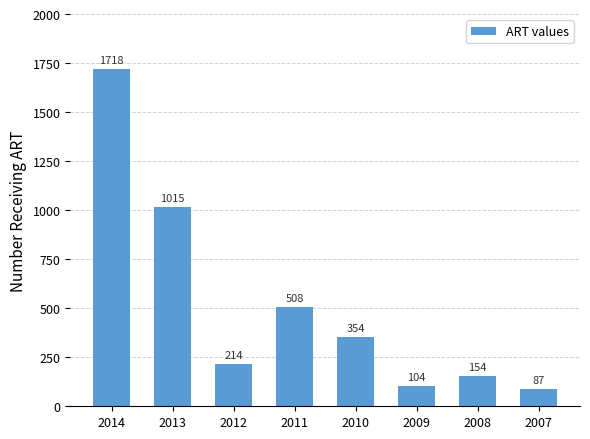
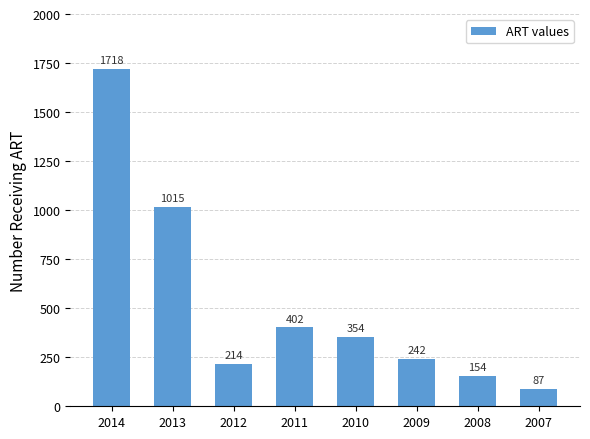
2011: 508 -> 402
2009: 104 -> 242
